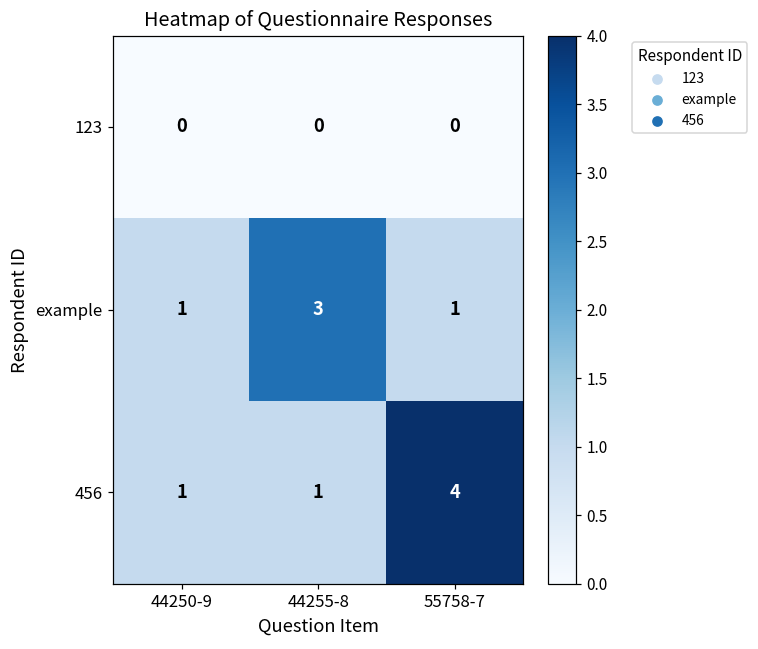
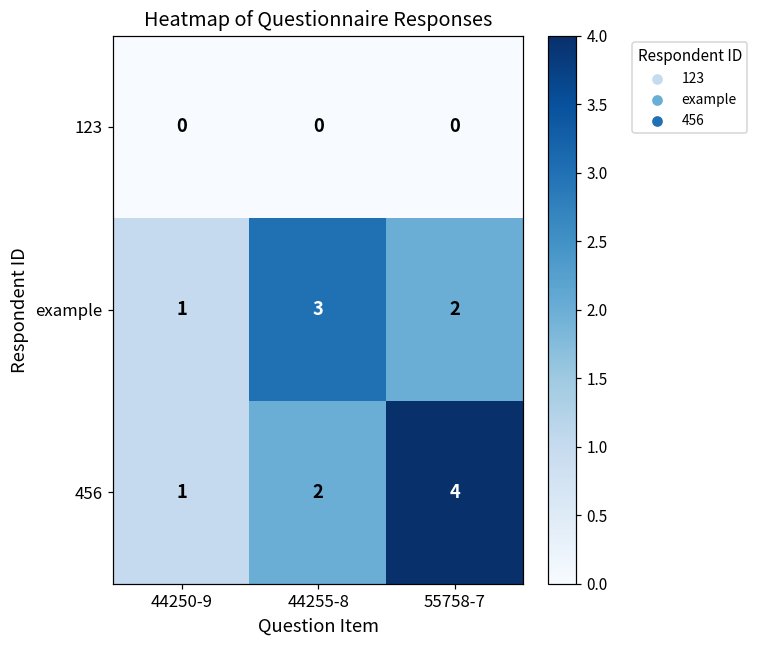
example, 55758-7: 1 -> 2
456, 44255-8: 1 -> 2
